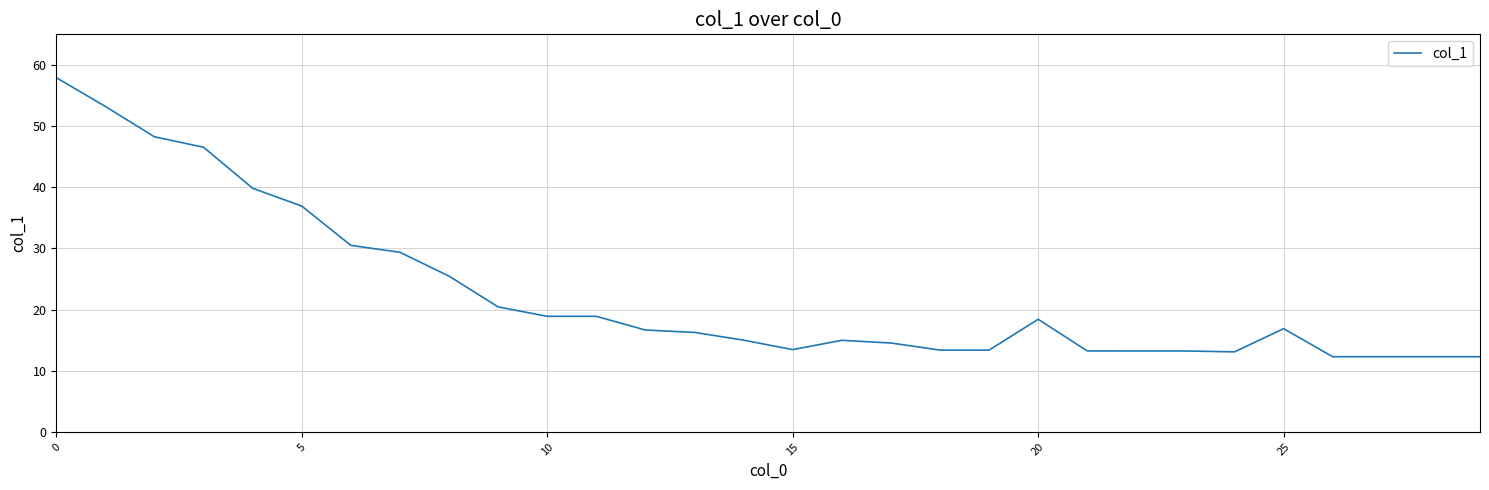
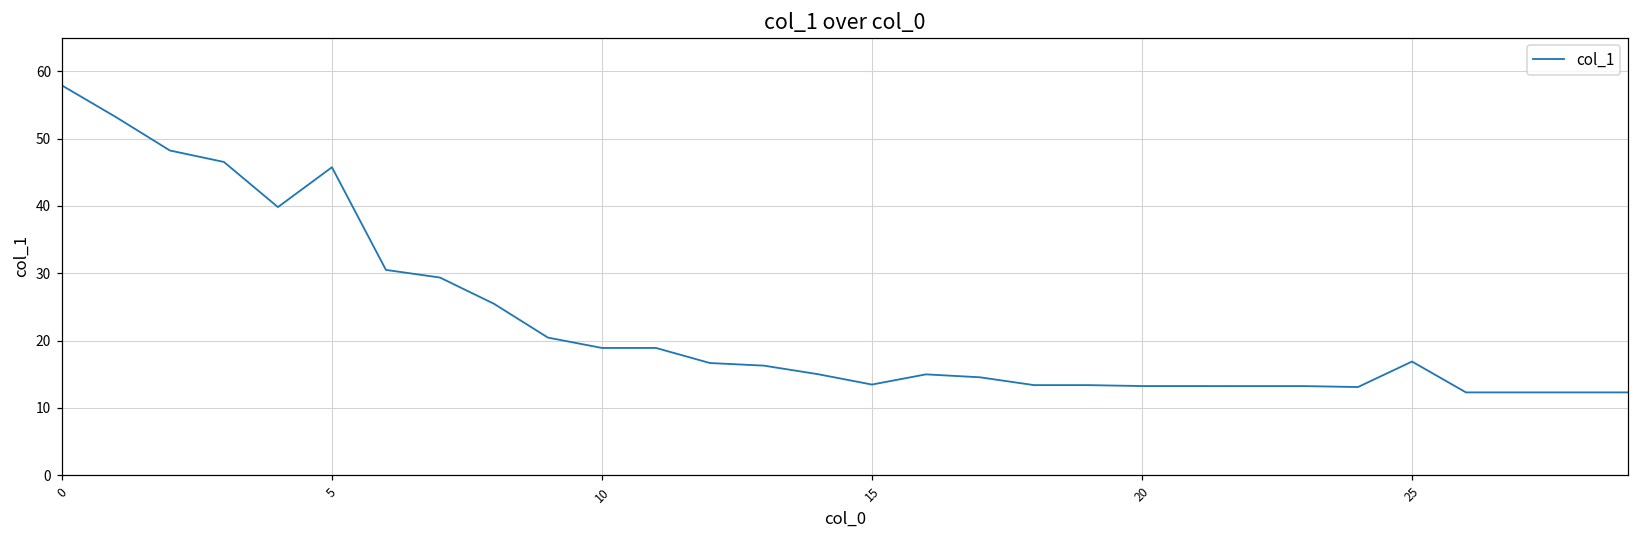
5: 37 -> 46
20: 18 -> 13
